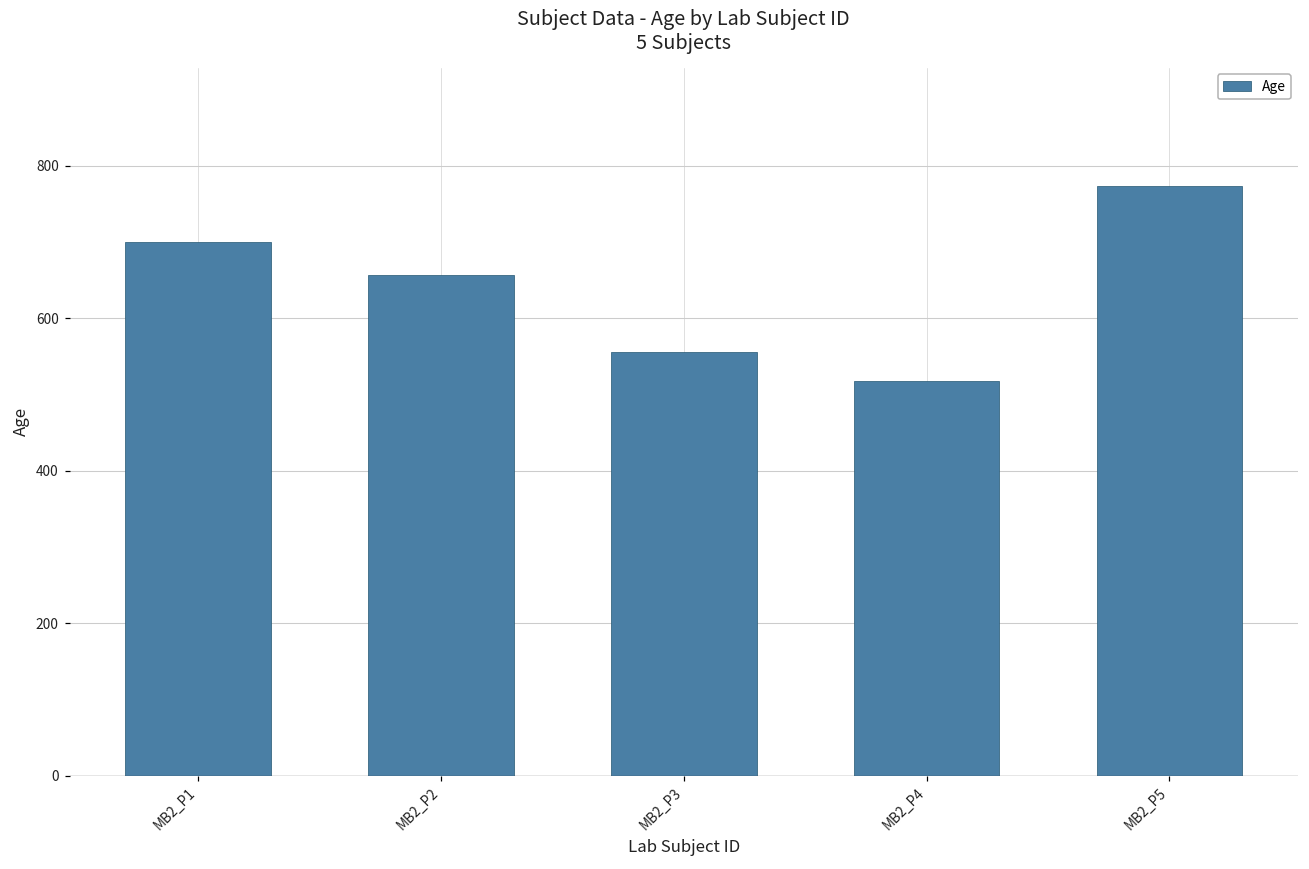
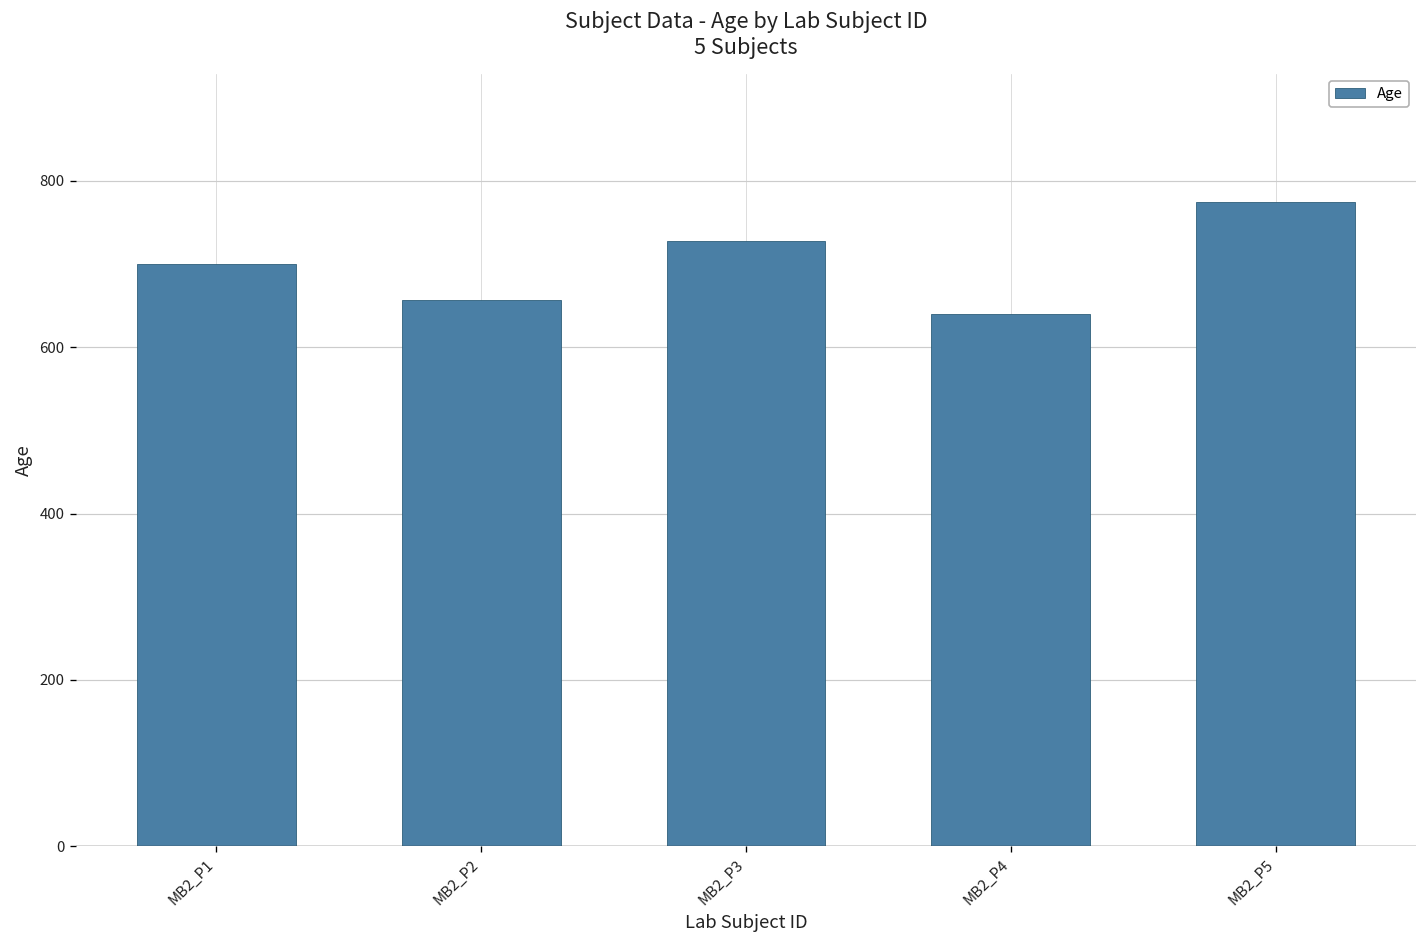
MB2_P3: 560 -> 730
MB2_P4: 520 -> 640
